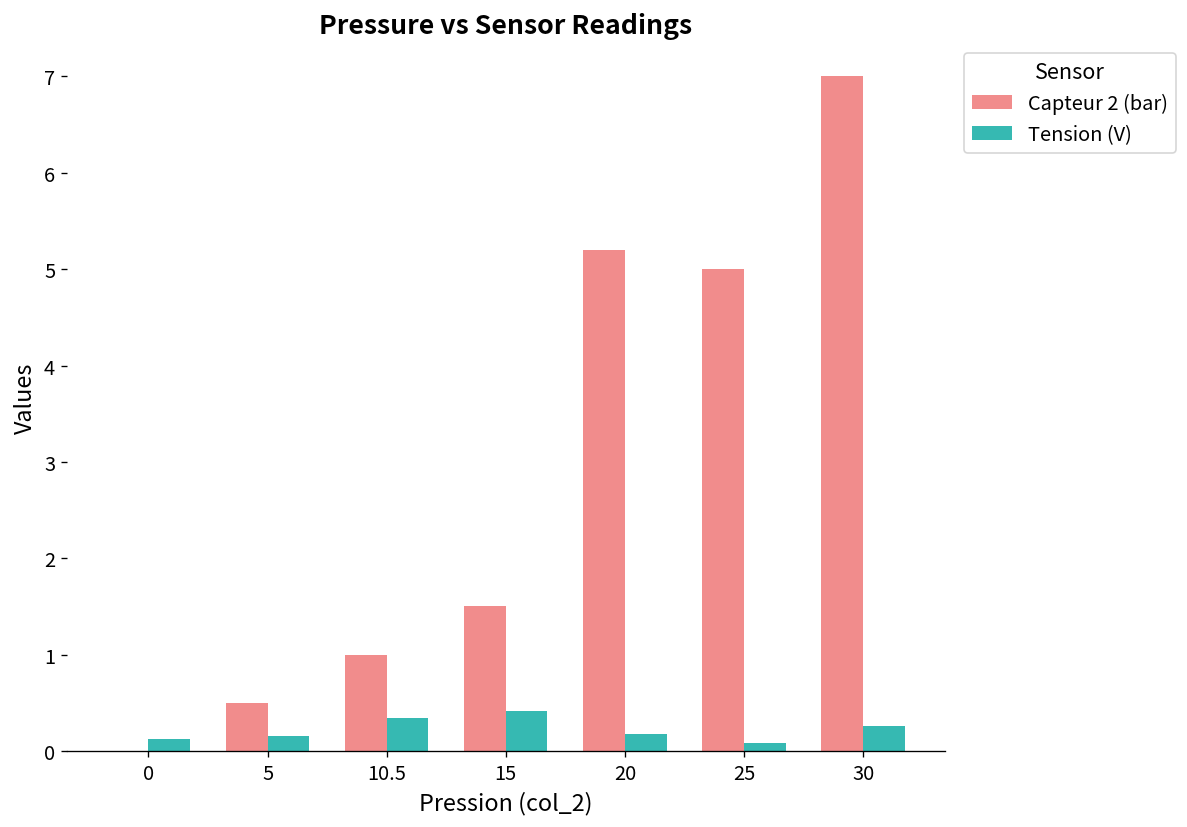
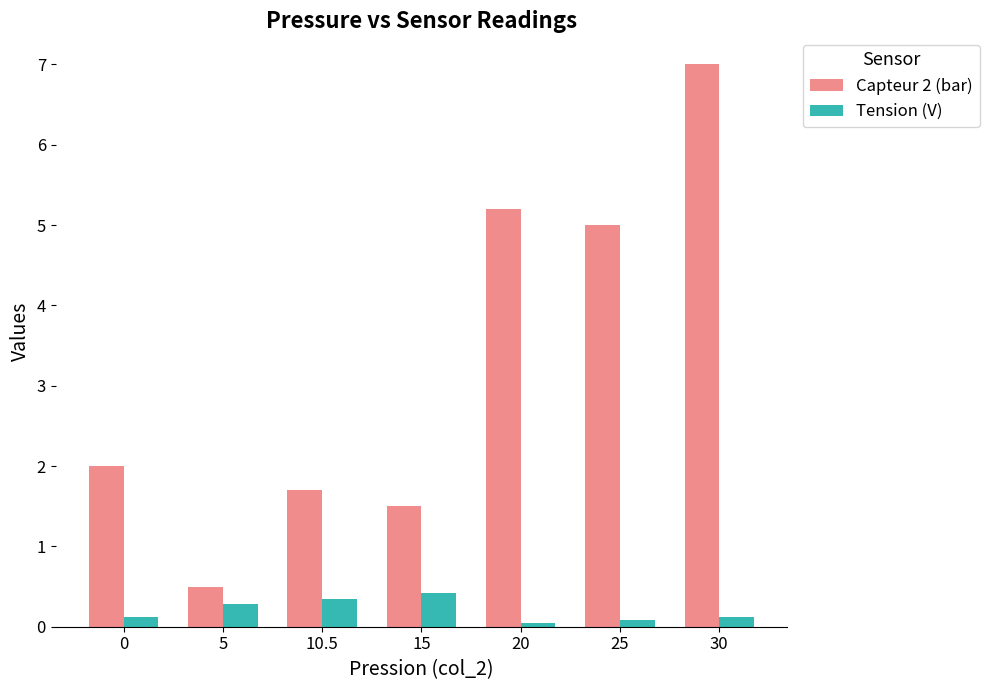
Capteur 2 (bar), 0: 0 -> 2
Tension (V), 5: 0.2 -> 0.3
Capteur 2 (bar), 10.5: 1.0 -> 1.7
Tension (V), 20: 0.2 -> 0.1
Tension (V), 30: 0.3 -> 0.1
